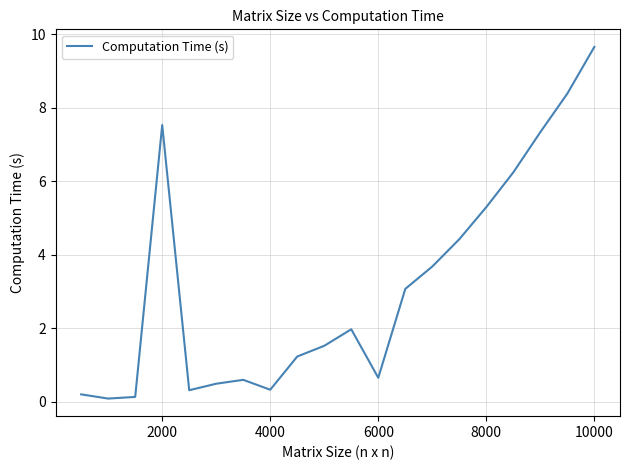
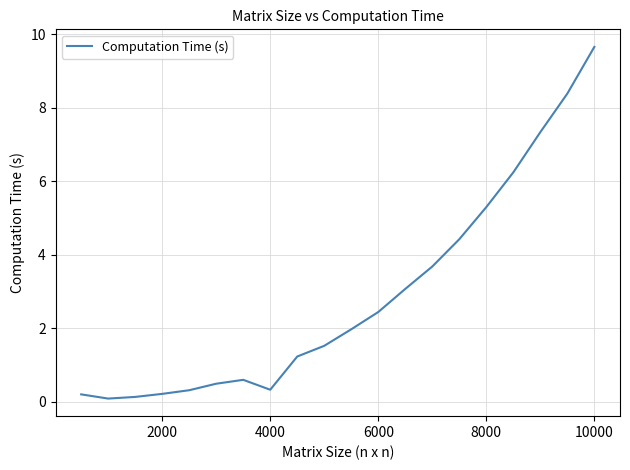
2000: 7.5 -> 0.2
6000: 0.7 -> 2.4
